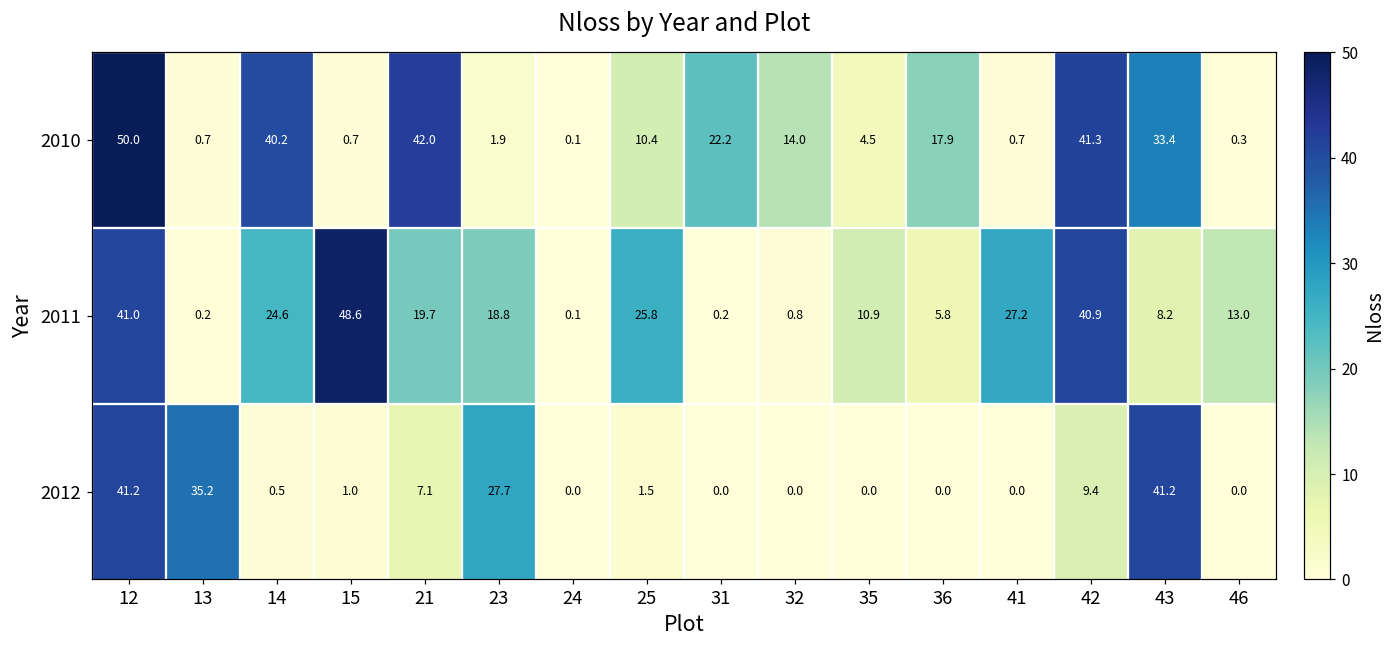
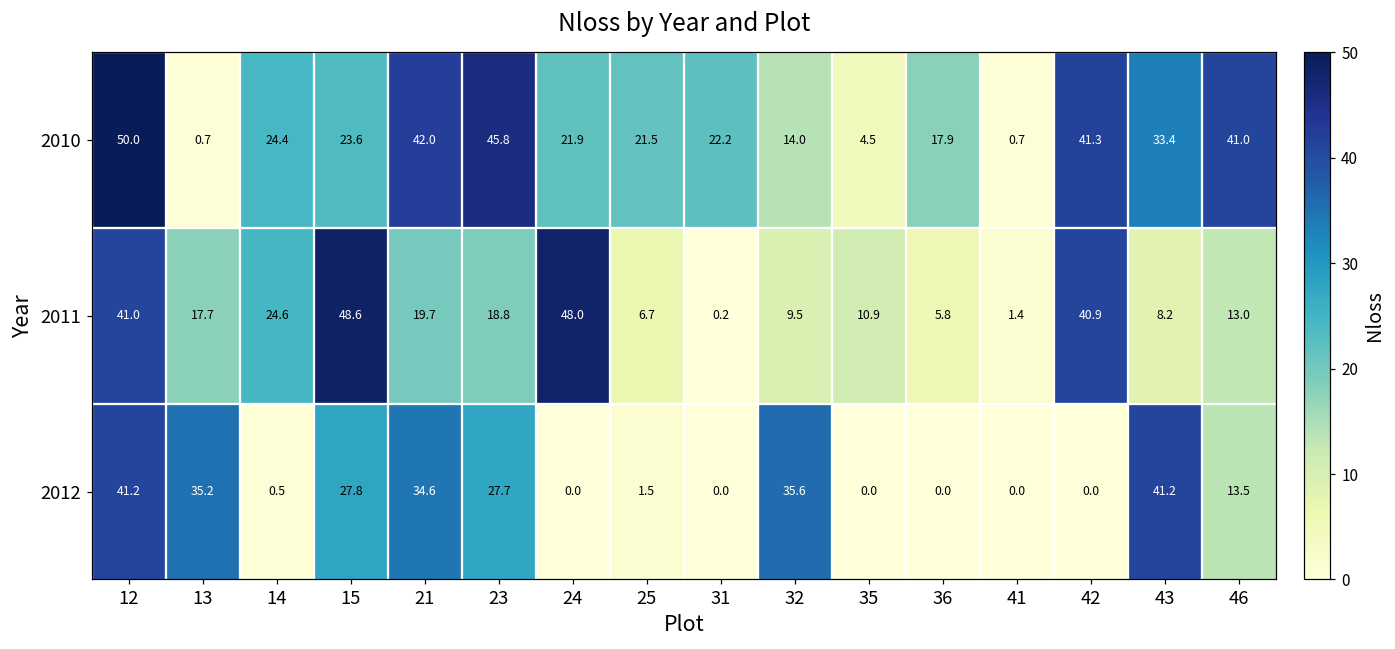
2010, 14: 40.2 -> 24.4
2010, 15: 0.7 -> 23.6
2010, 23: 1.9 -> 45.8
2010, 24: 0.1 -> 21.9
2010, 25: 10.4 -> 21.5
2010, 46: 0.3 -> 41.0
2011, 13: 0.2 -> 17.7
2011, 24: 0.1 -> 48.0
2011, 25: 25.8 -> 6.7
2011, 32: 0.8 -> 9.5
2011, 41: 27.2 -> 1.4
2012, 15: 1.0 -> 27.8
2012, 21: 7.1 -> 34.6
2012, 32: 0.0 -> 35.6
2012, 42: 9.4 -> 0.0
2012, 46: 0.0 -> 13.5
